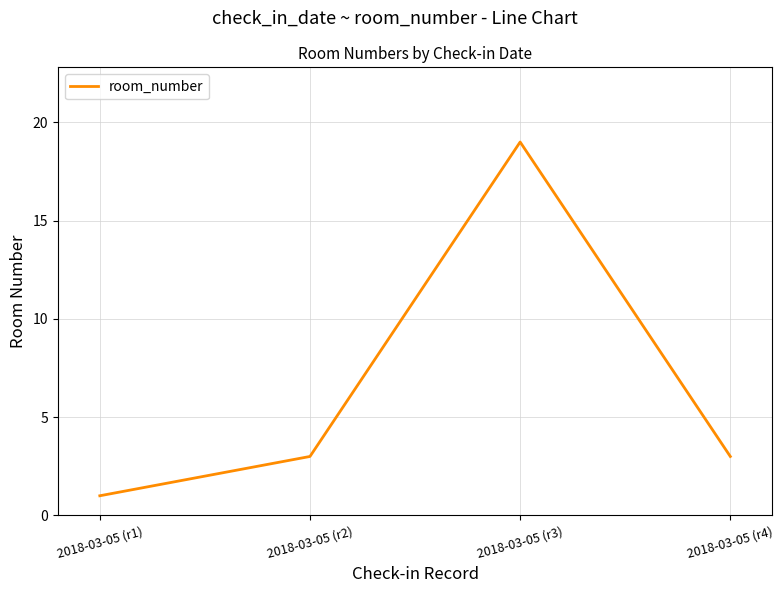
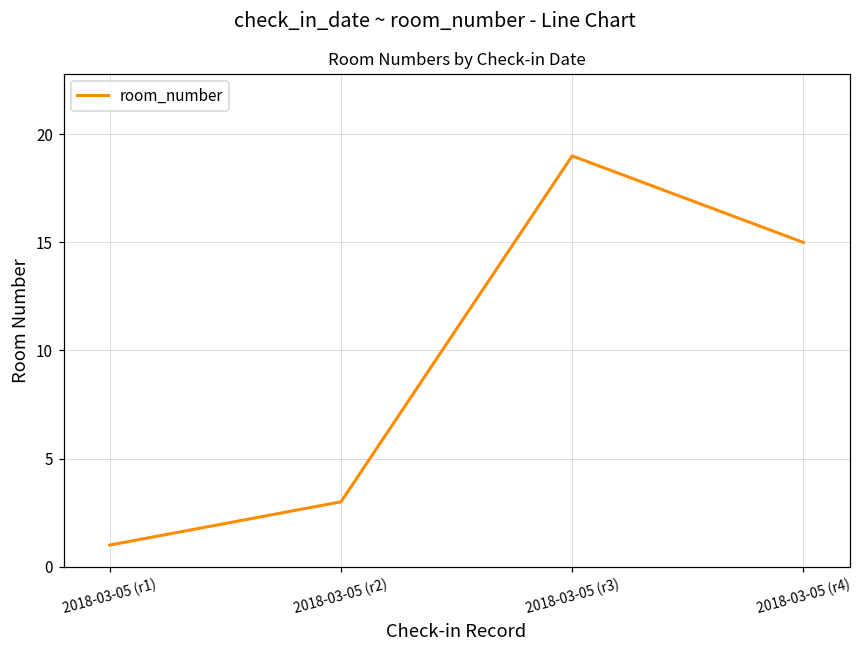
2018-03-05 (r4): 3 -> 15
